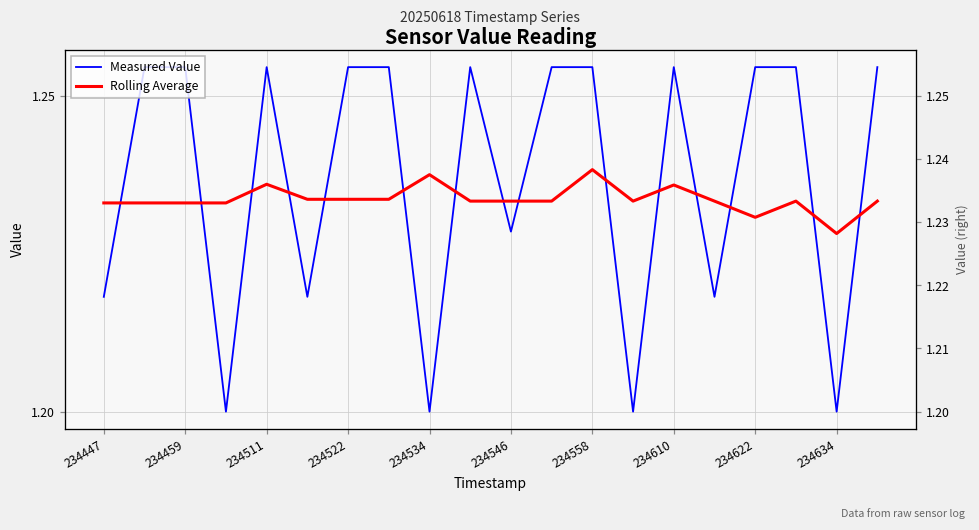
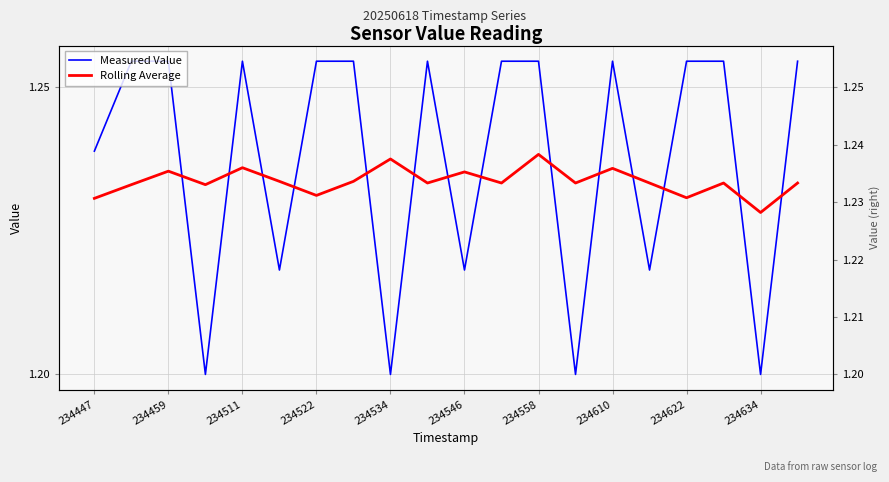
Measured Value, 234447: 1.218 -> 1.239
Rolling Average, 234447: 1.233 -> 1.231
Rolling Average, 234459: 1.233 -> 1.235
Rolling Average, 234522: 1.234 -> 1.231
Measured Value, 234546: 1.229 -> 1.218
Rolling Average, 234546: 1.233 -> 1.235
